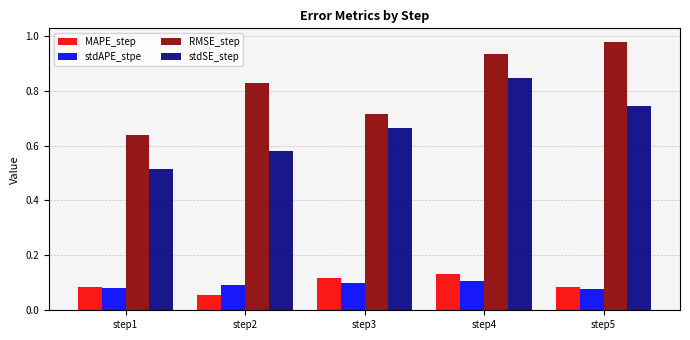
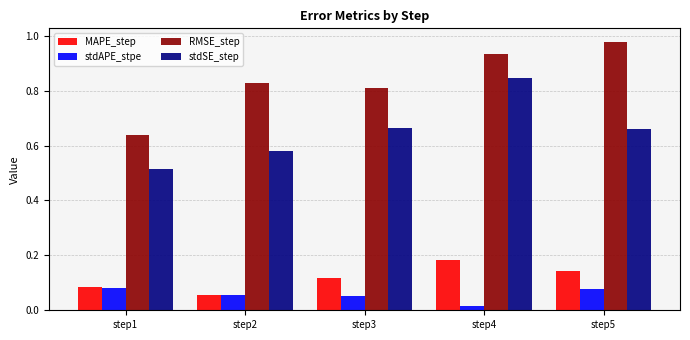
stdAPE_stpe, step2: 0.09 -> 0.05
stdAPE_stpe, step3: 0.10 -> 0.05
RMSE_step, step3: 0.71 -> 0.81
MAPE_step, step4: 0.13 -> 0.18
stdAPE_stpe, step4: 0.11 -> 0.02
MAPE_step, step5: 0.09 -> 0.14
stdSE_step, step5: 0.75 -> 0.66
